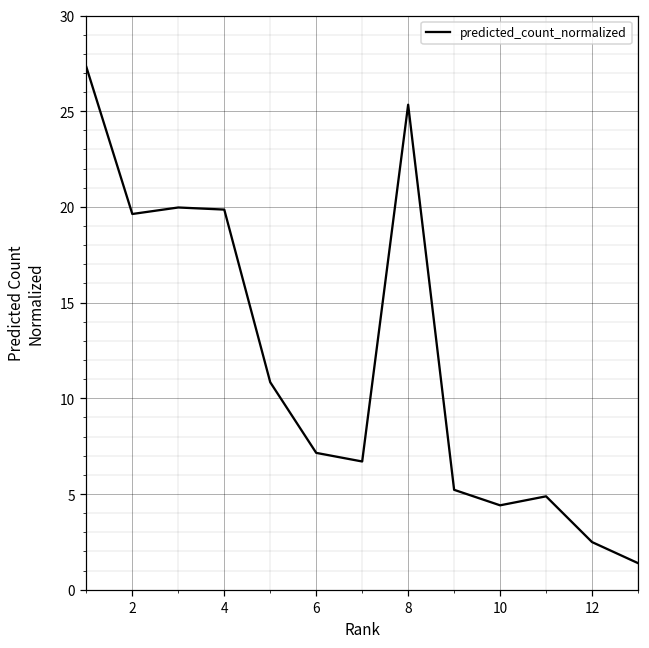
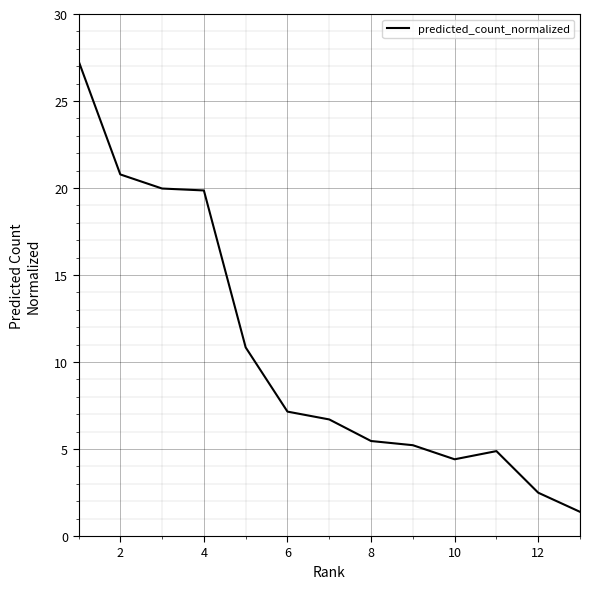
2: 19.6 -> 20.8
8: 25.3 -> 5.5
